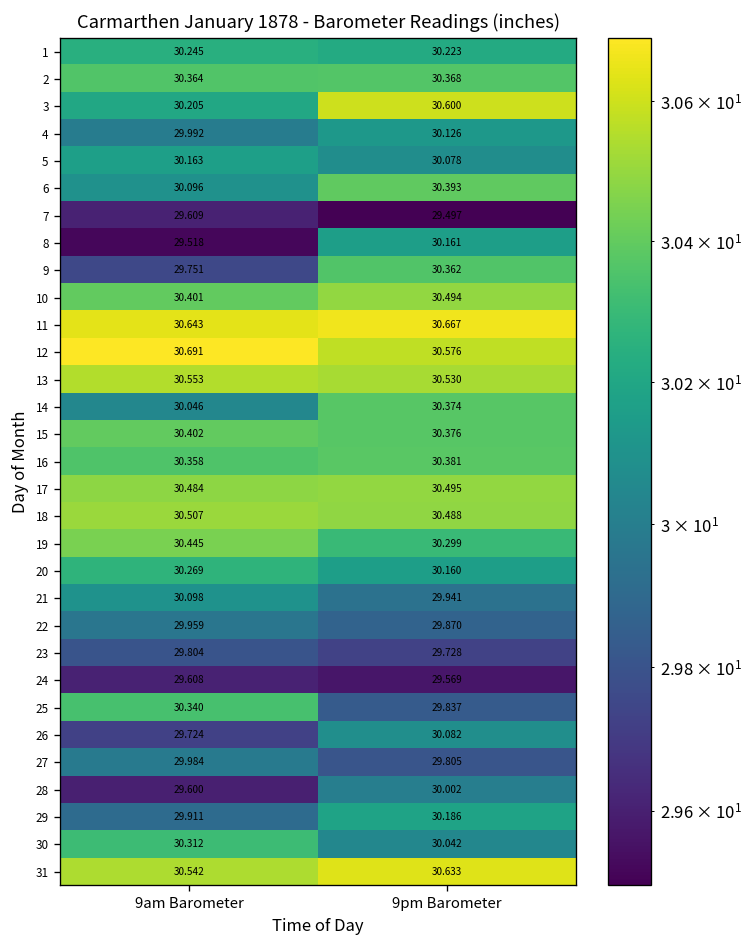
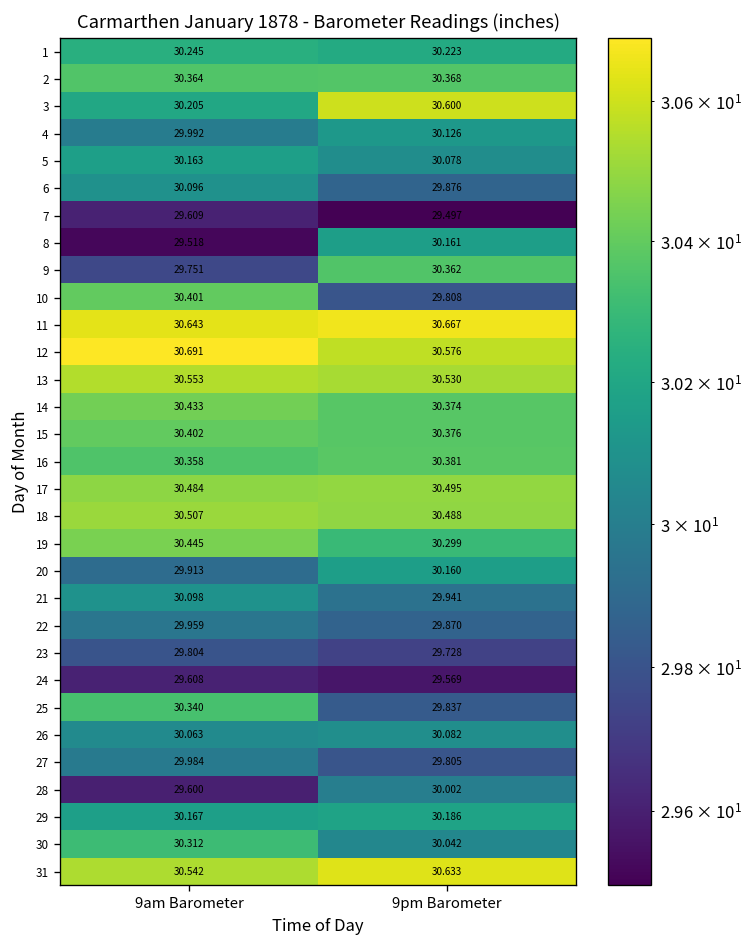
6, 9pm Barometer: 30.393 -> 29.876
10, 9pm Barometer: 30.494 -> 29.808
14, 9am Barometer: 30.046 -> 30.433
20, 9am Barometer: 30.269 -> 29.913
26, 9am Barometer: 29.724 -> 30.063
29, 9am Barometer: 29.911 -> 30.167
